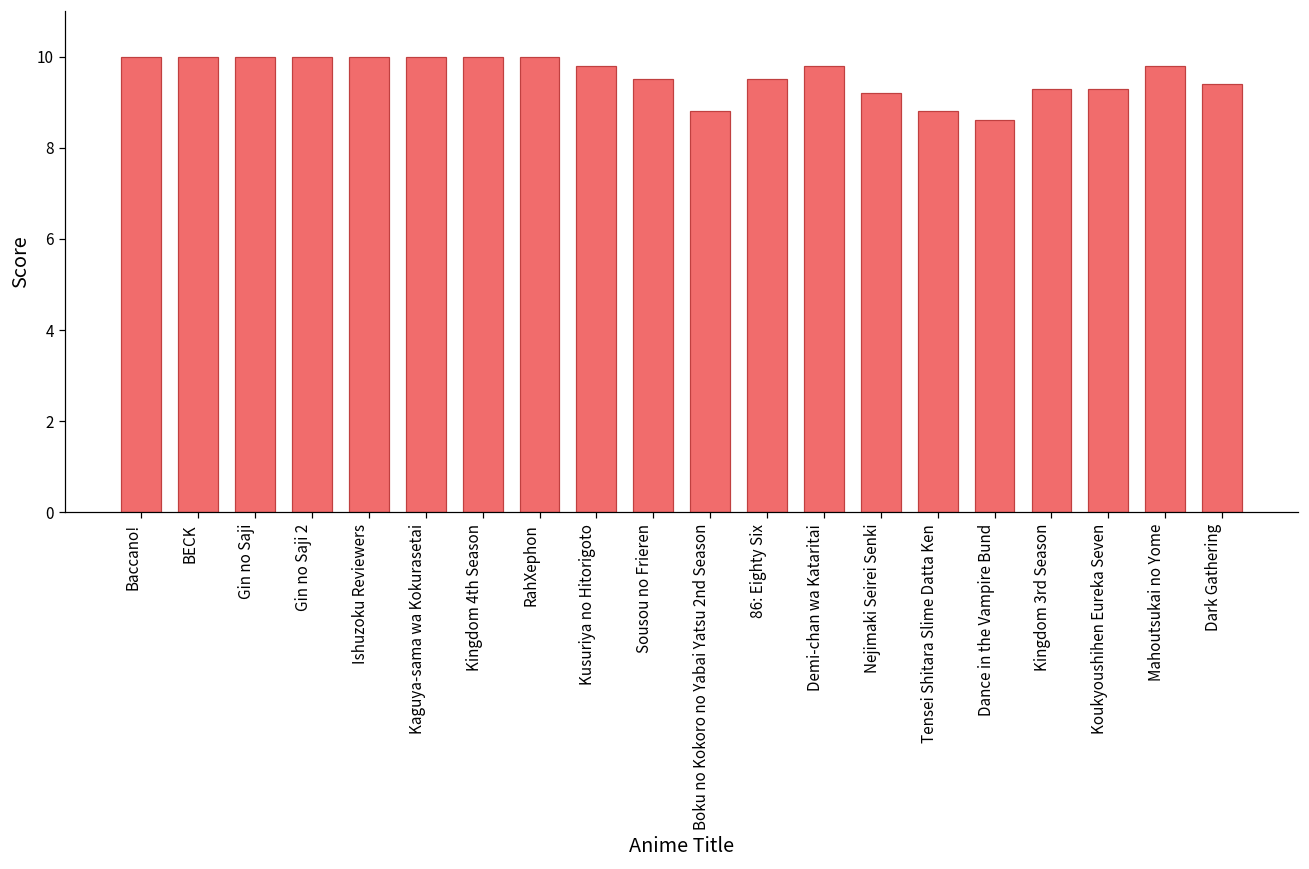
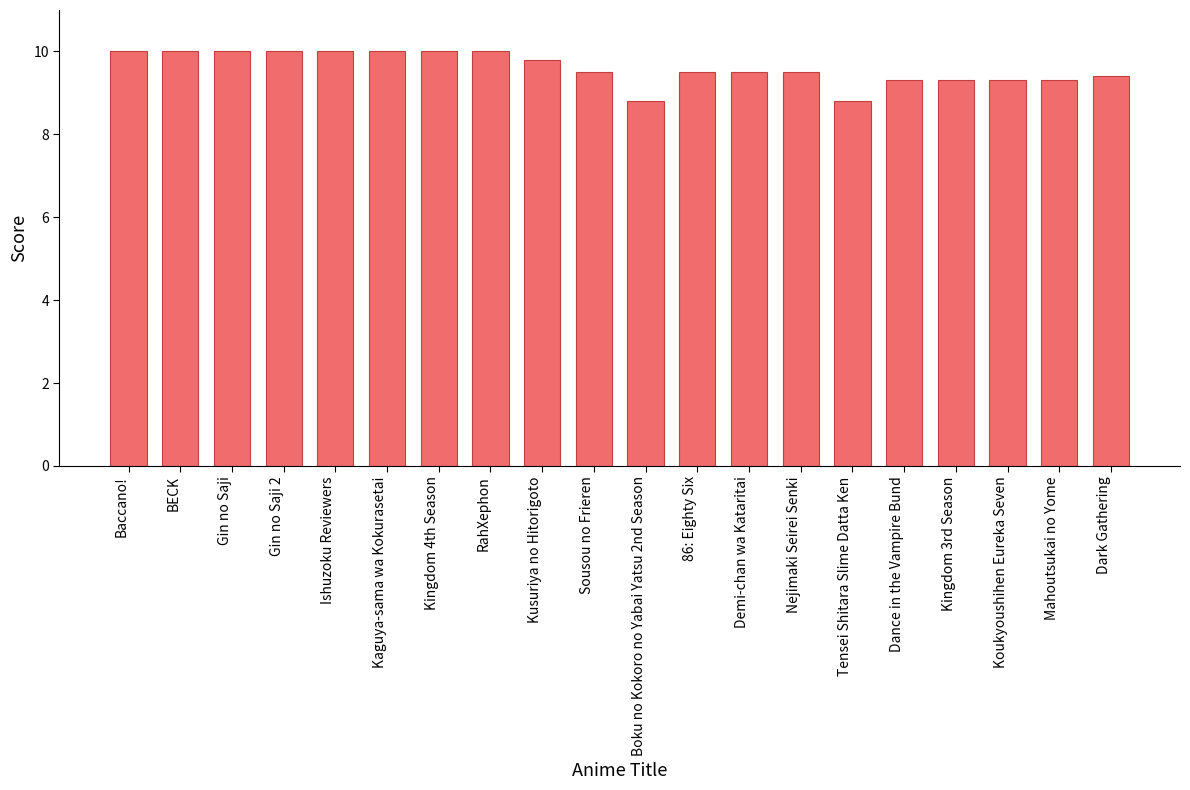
Demi-chan wa Kataritai: 9.8 -> 9.5
Nejimaki Seirei Senki: 9.2 -> 9.5
Dance in the Vampire Bund: 8.6 -> 9.3
Mahoutsukai no Yome: 9.8 -> 9.3
